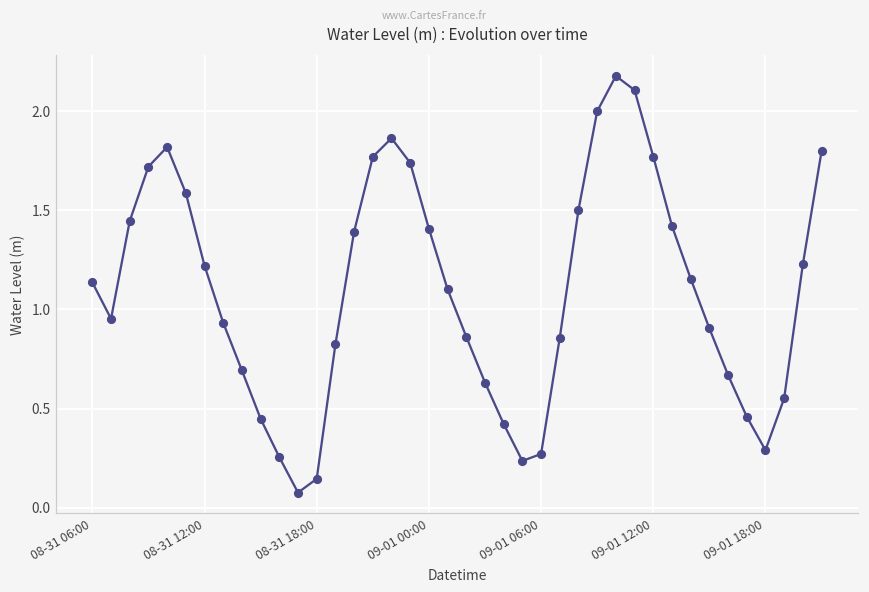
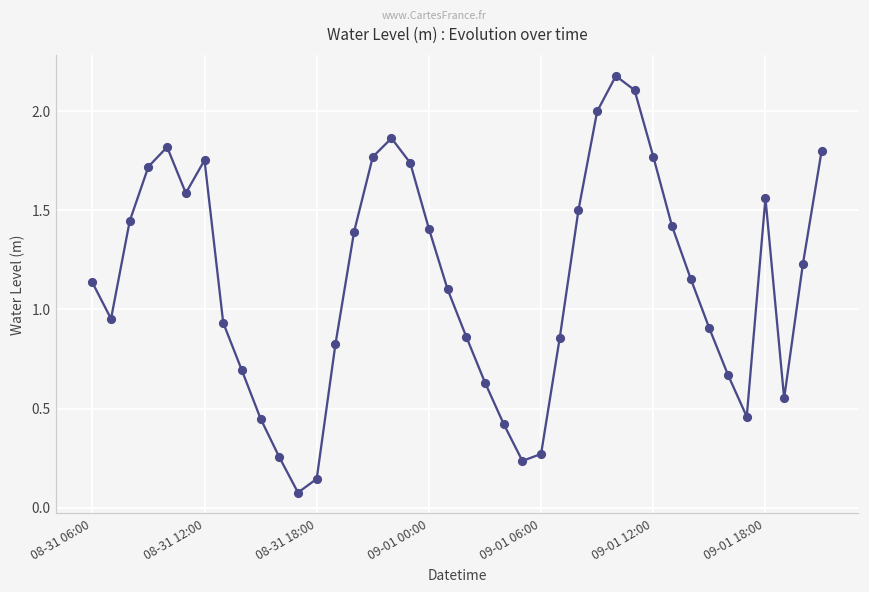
08-31 12:00: 1.22 -> 1.75
09-01 18:00: 0.29 -> 1.56
